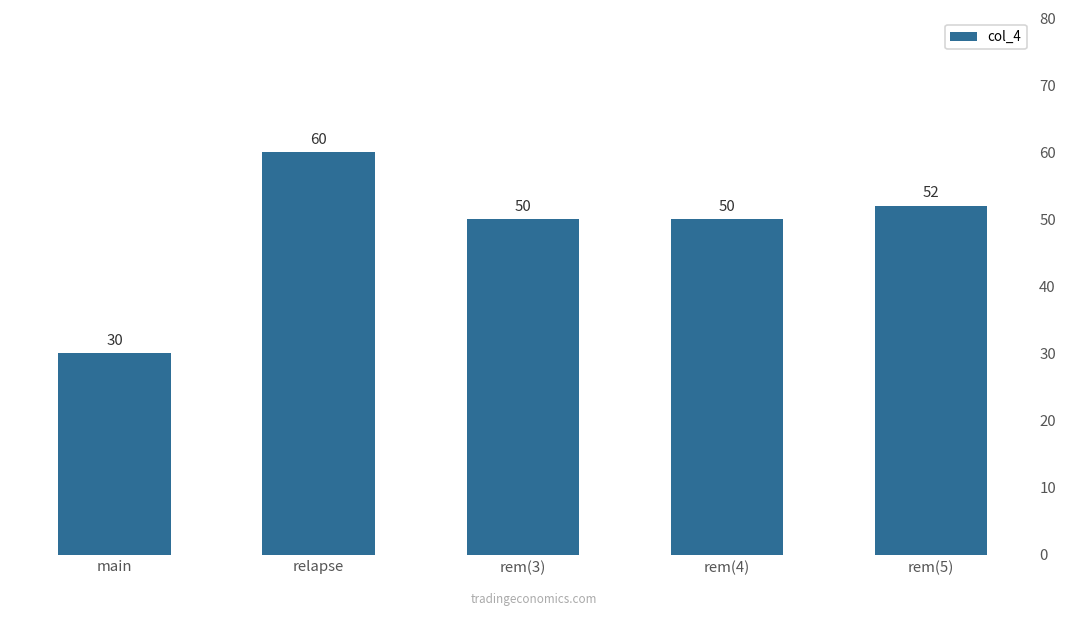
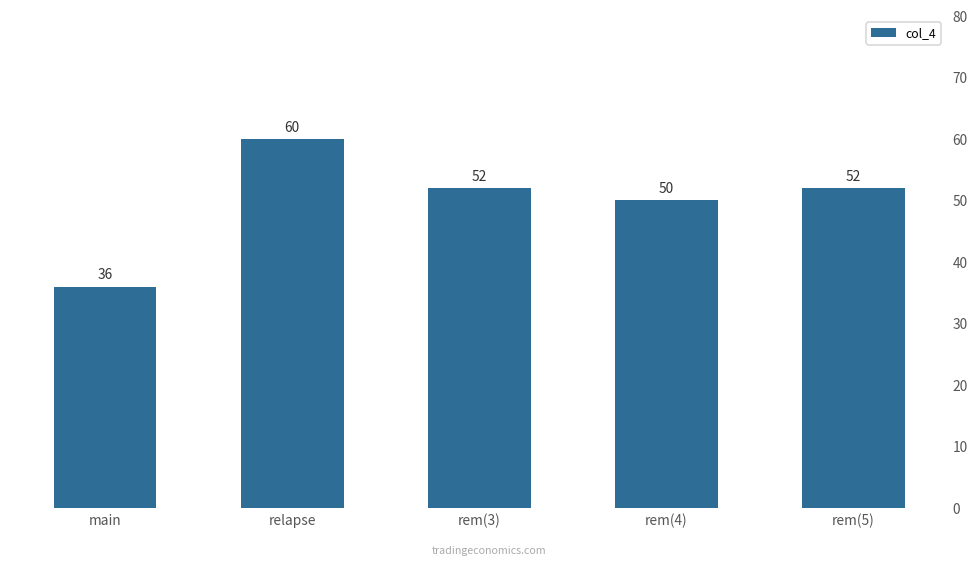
main: 30 -> 36
rem(3): 50 -> 52
